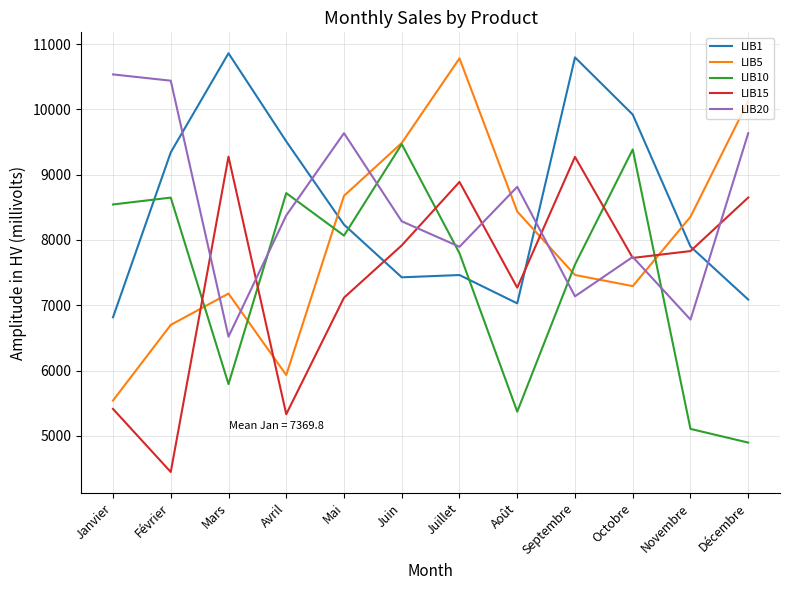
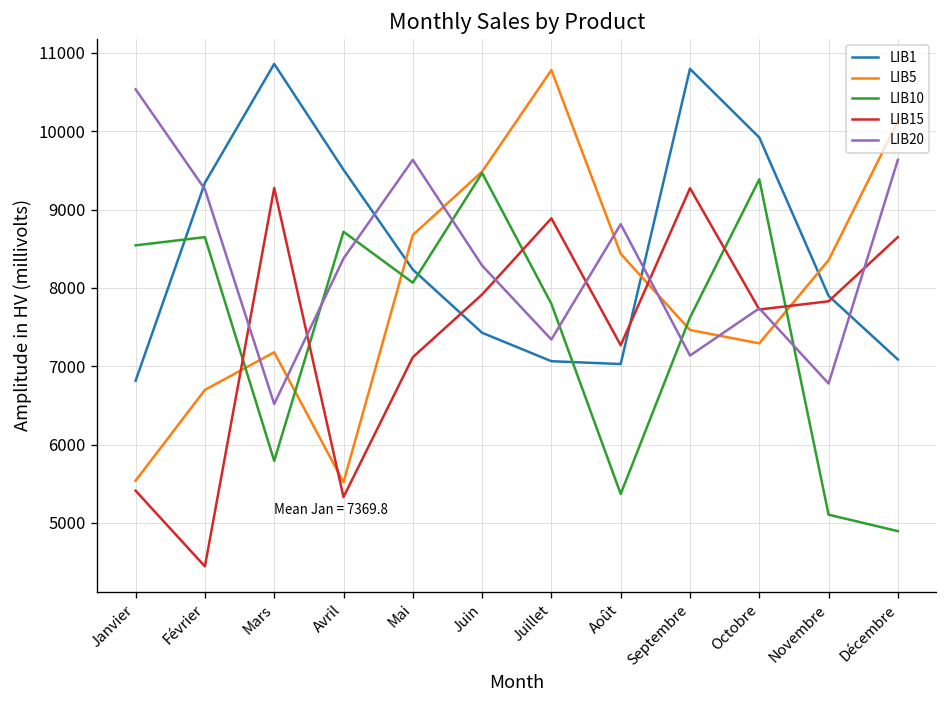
LIB20, Février: 10400 -> 9300
LIB5, Avril: 5900 -> 5500
LIB1, Juillet: 7500 -> 7100
LIB20, Juillet: 7900 -> 7300
